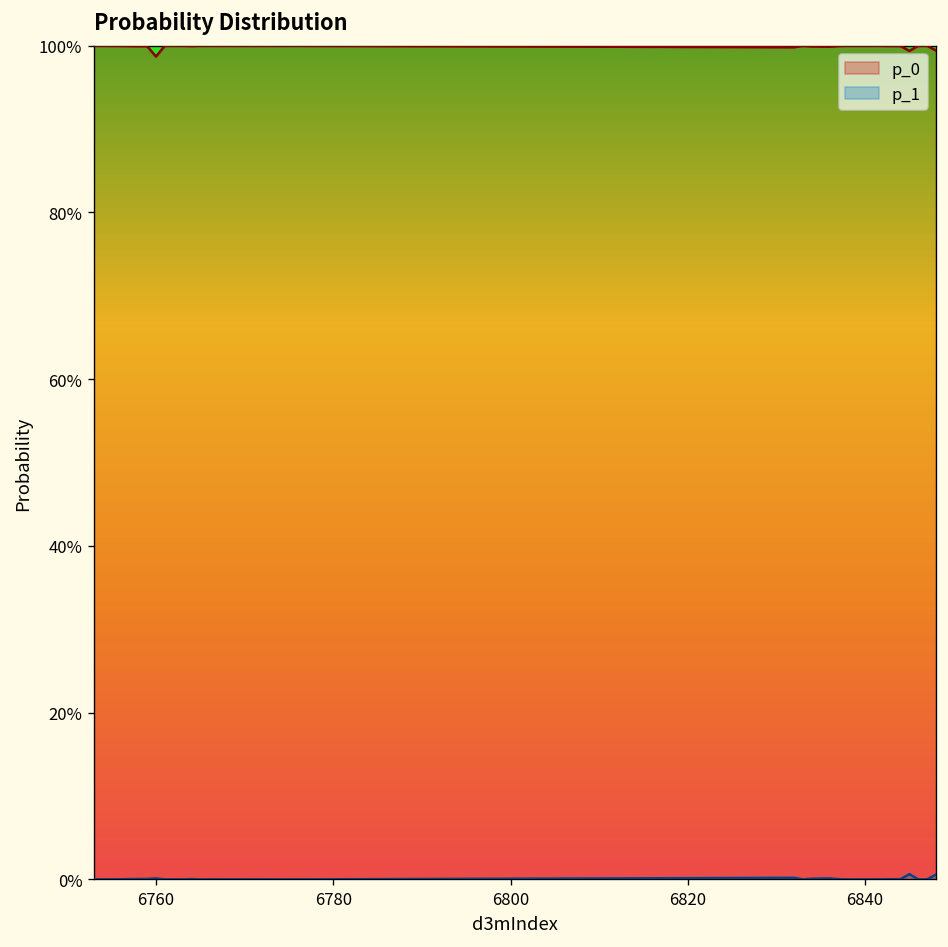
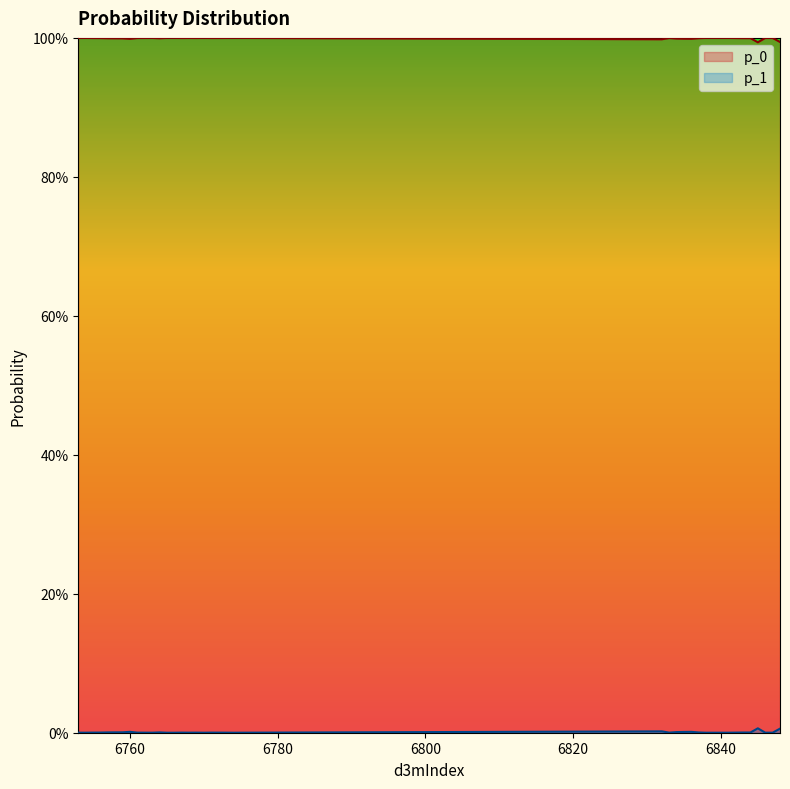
p_0, 6760: 99% -> 100%
